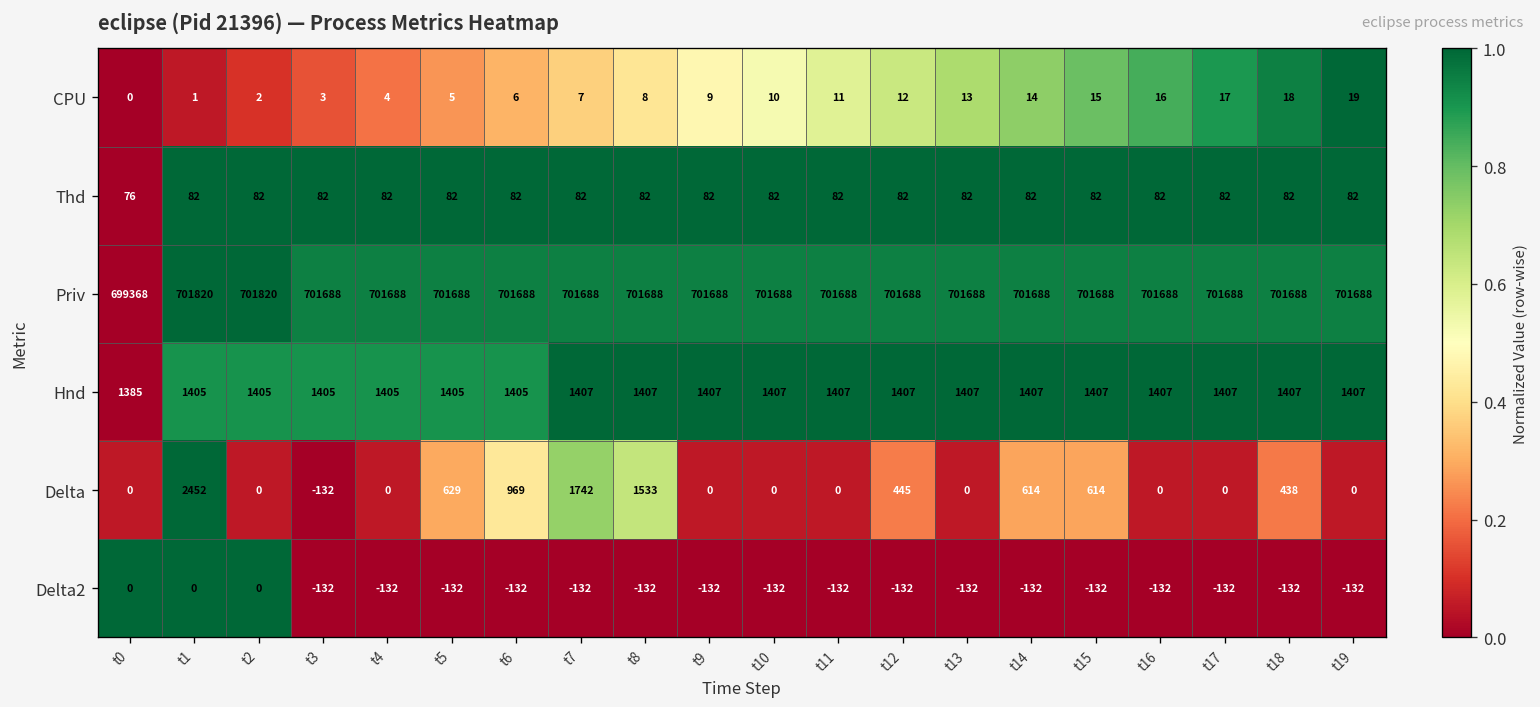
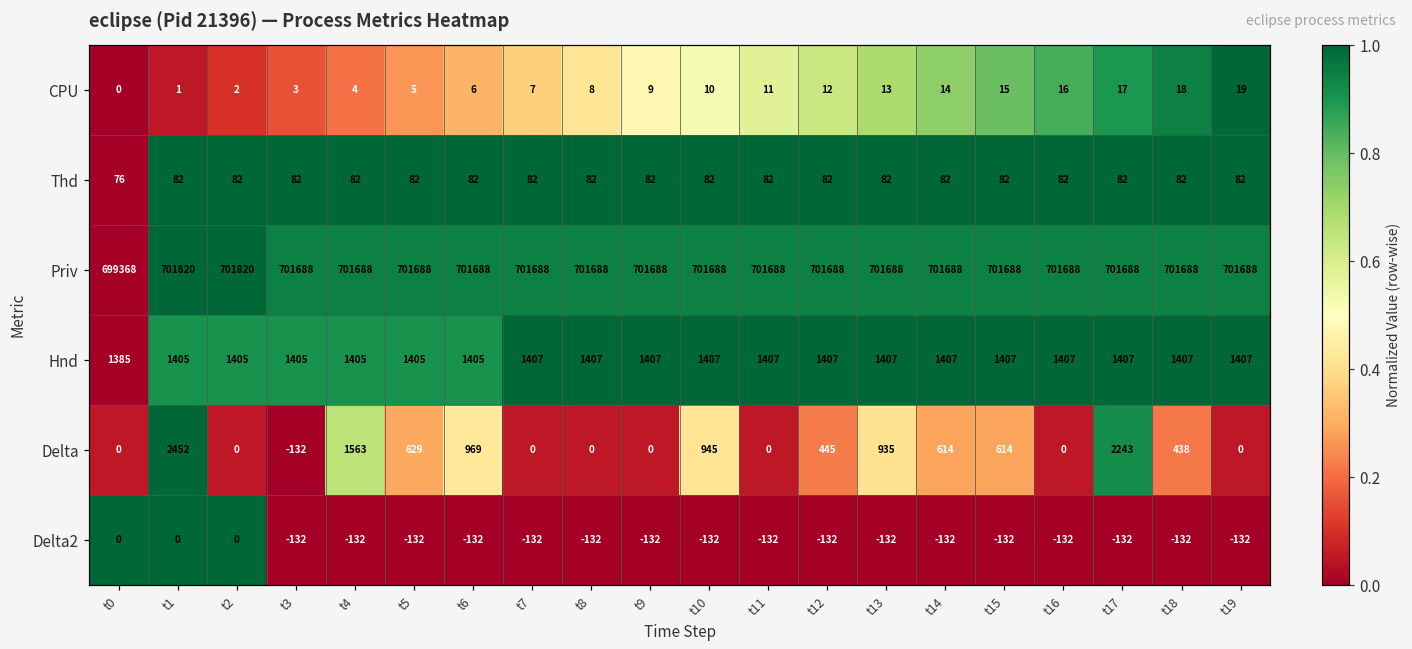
Delta, t4: 0 -> 1563
Delta, t7: 1742 -> 0
Delta, t8: 1533 -> 0
Delta, t10: 0 -> 945
Delta, t13: 0 -> 935
Delta, t17: 0 -> 2243
